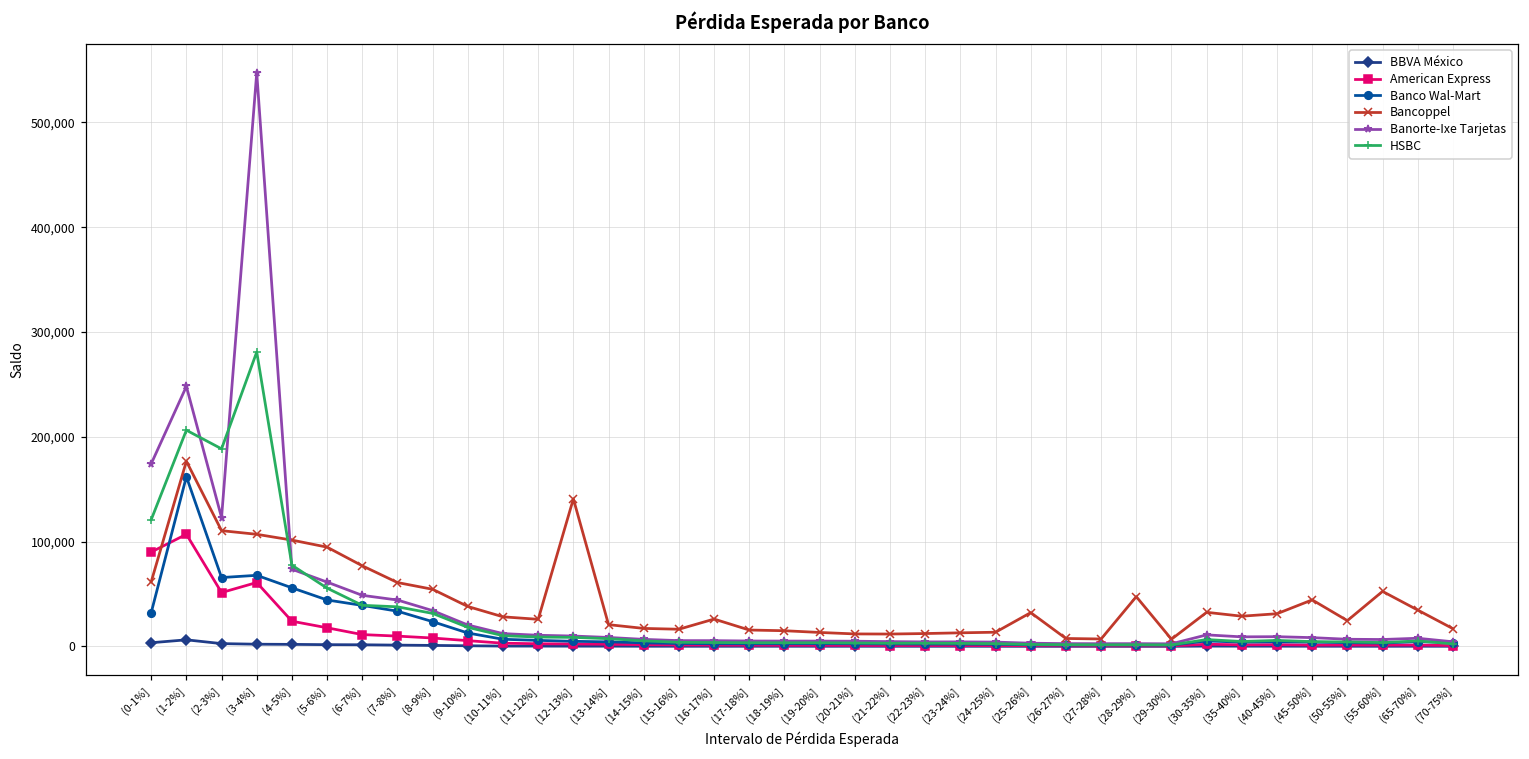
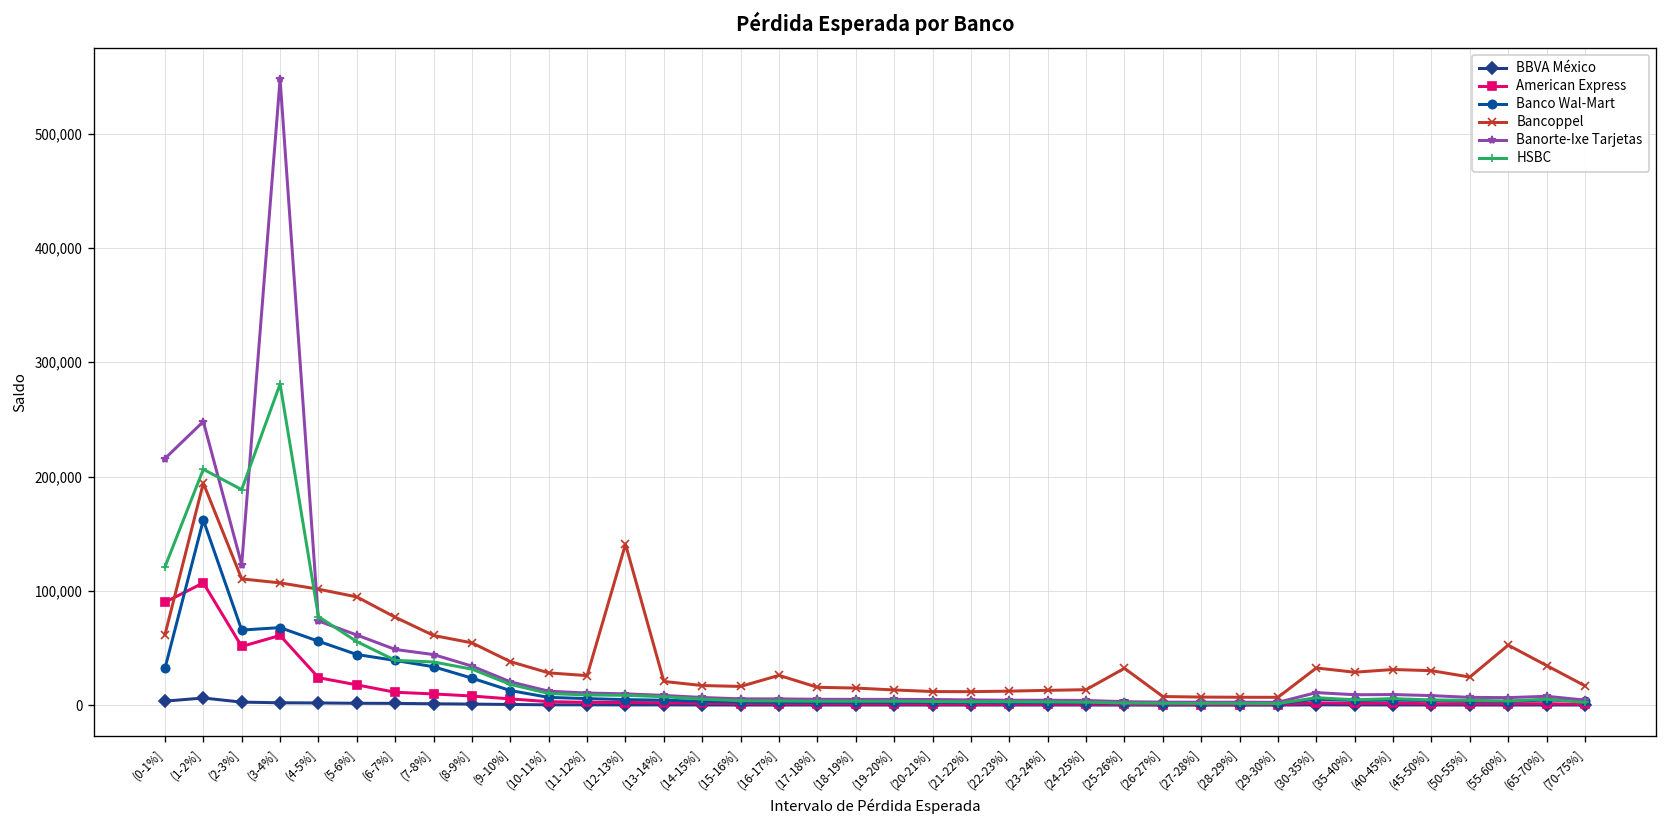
Banorte-Ixe Tarjetas, (0-1%]: 170,000 -> 220,000
Bancoppel, (1-2%]: 180,000 -> 190,000
Bancoppel, (28-29%]: 50,000 -> 10,000
Bancoppel, (45-50%]: 40,000 -> 30,000
